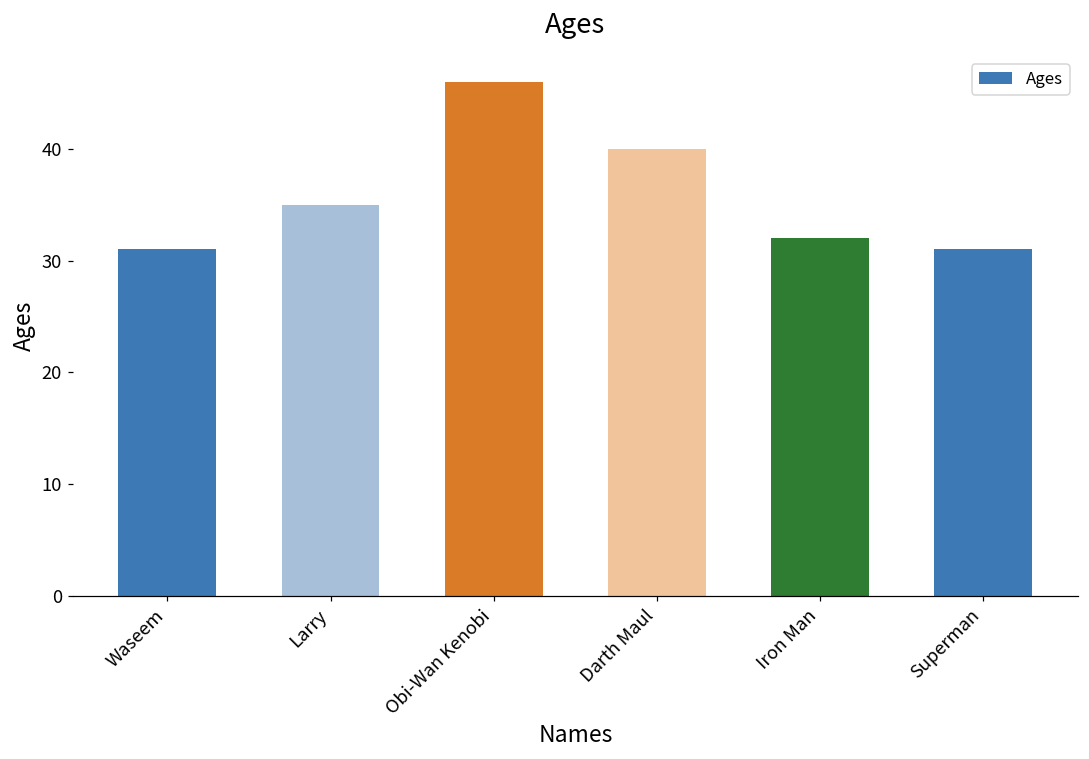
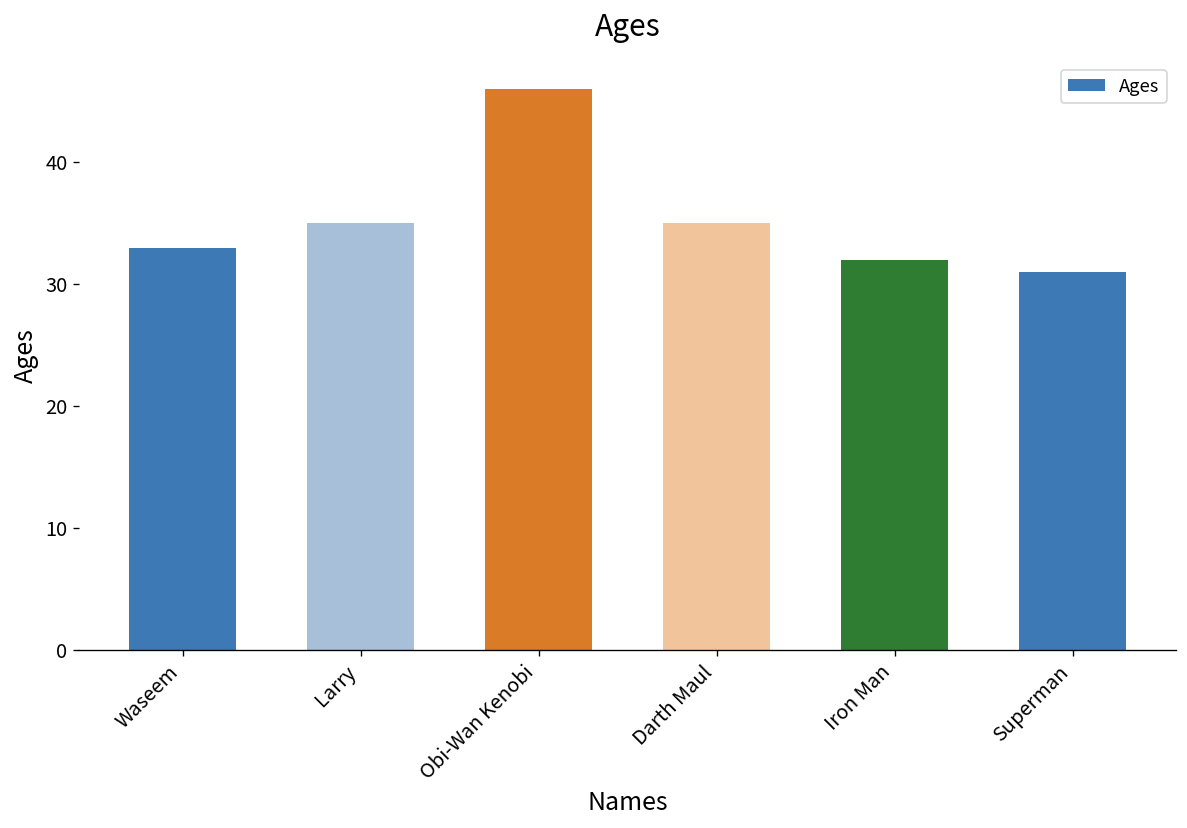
Waseem: 31 -> 33
Darth Maul: 40 -> 35
